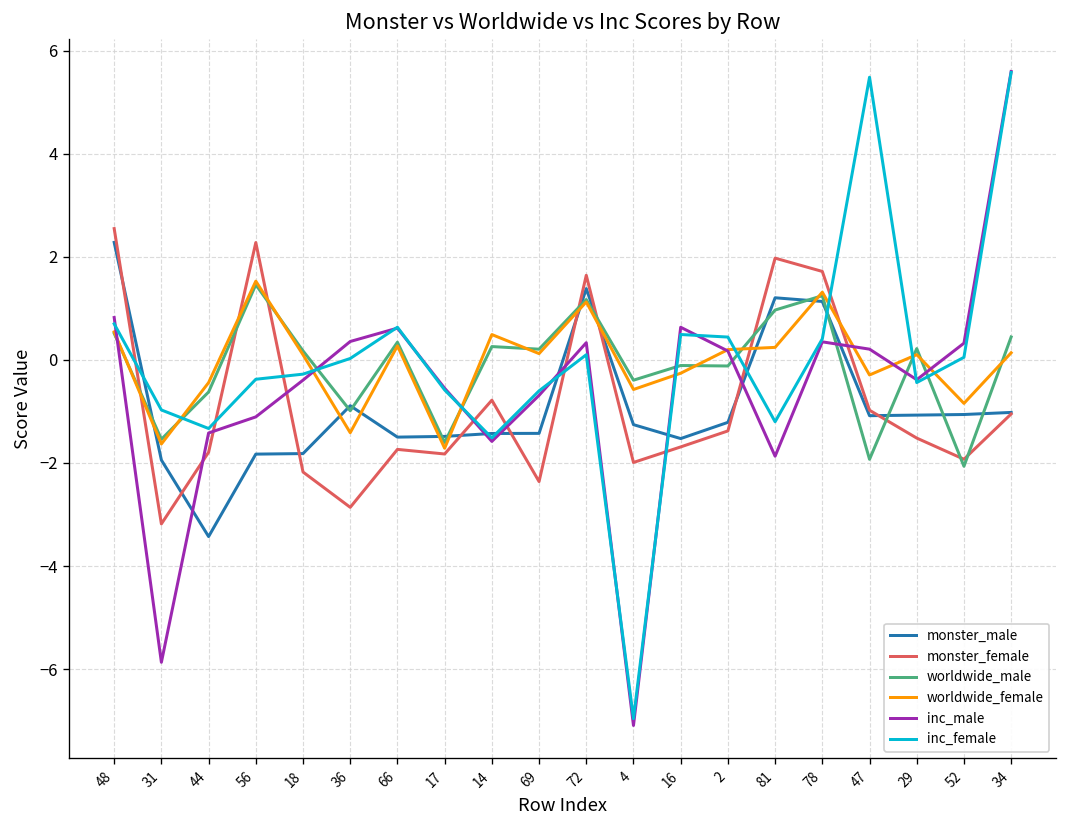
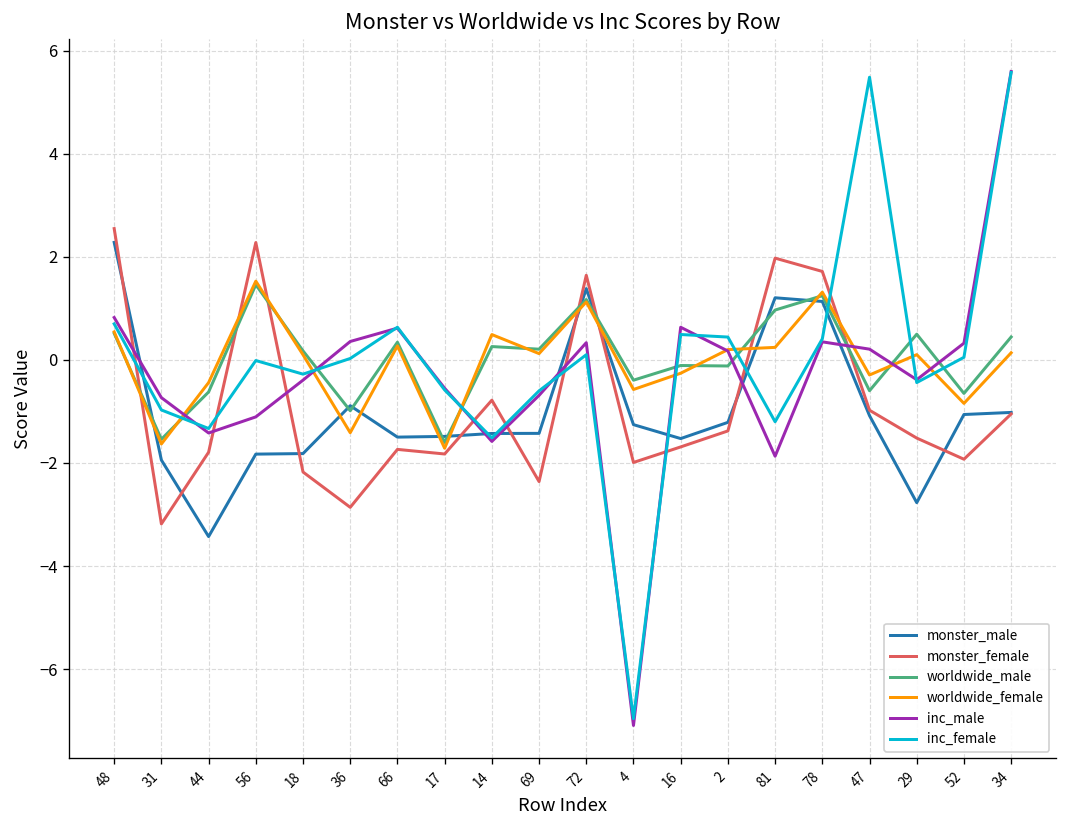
inc_male, 31: -5.9 -> -0.7
inc_female, 56: -0.4 -> 0.0
worldwide_male, 47: -1.9 -> -0.6
monster_male, 29: -1.1 -> -2.8
worldwide_male, 29: 0.2 -> 0.5
worldwide_male, 52: -2.1 -> -0.6
